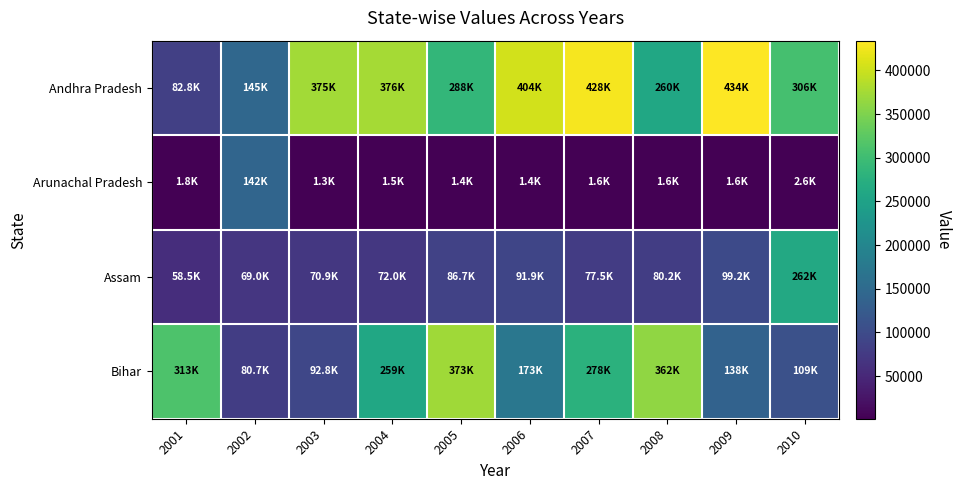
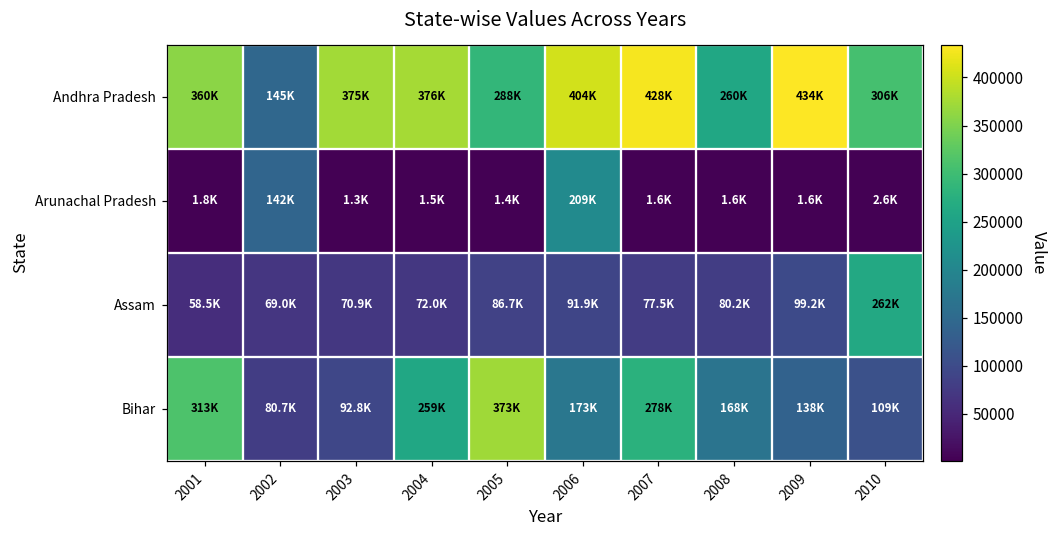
Andhra Pradesh, 2001: 82.8K -> 360K
Arunachal Pradesh, 2006: 1.4K -> 209K
Bihar, 2008: 362K -> 168K
